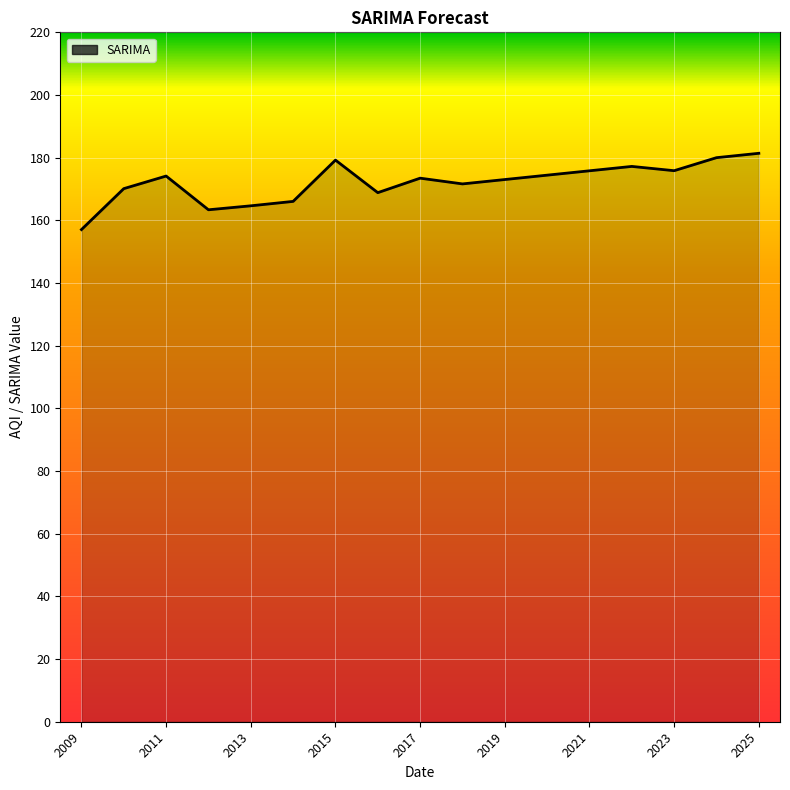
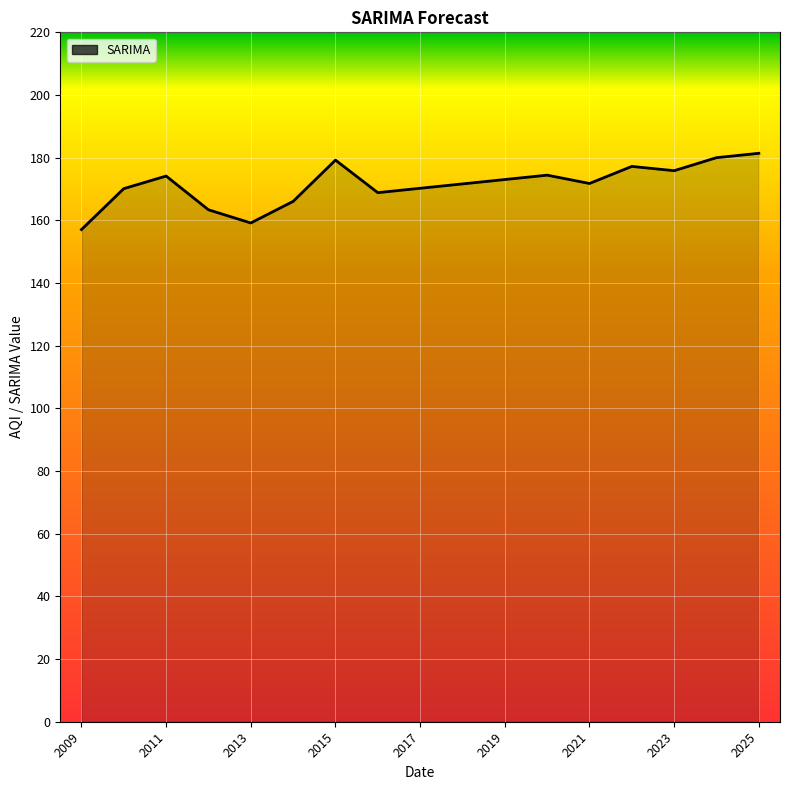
2013: 165 -> 159
2017: 173 -> 170
2021: 176 -> 172
